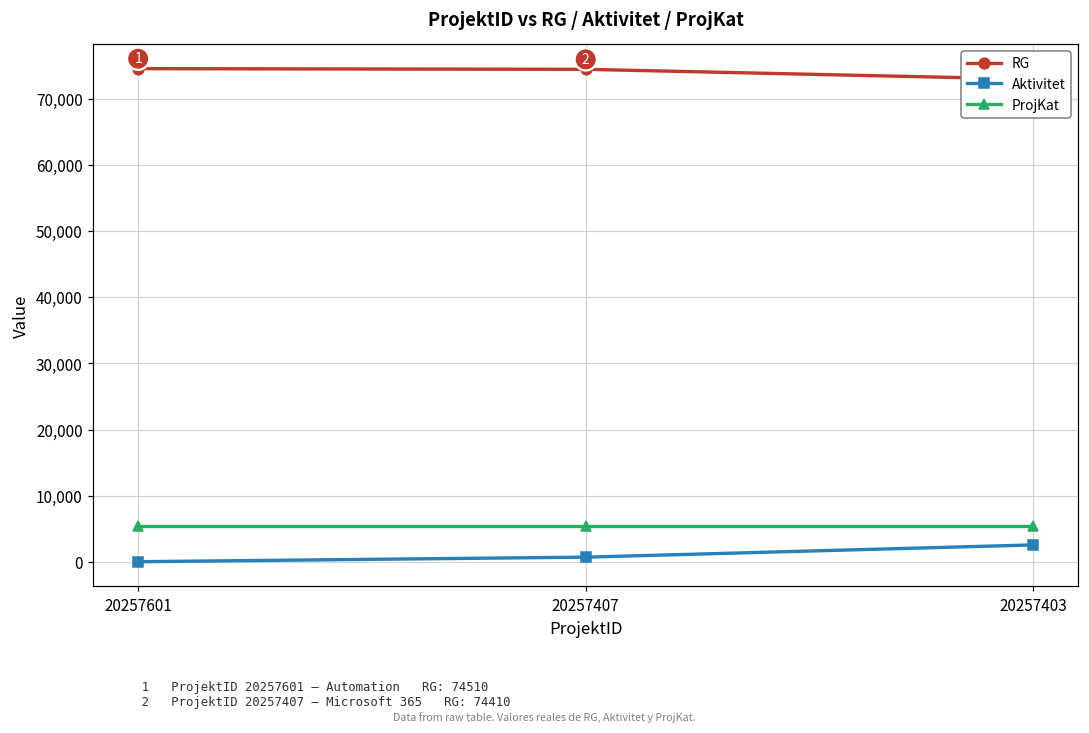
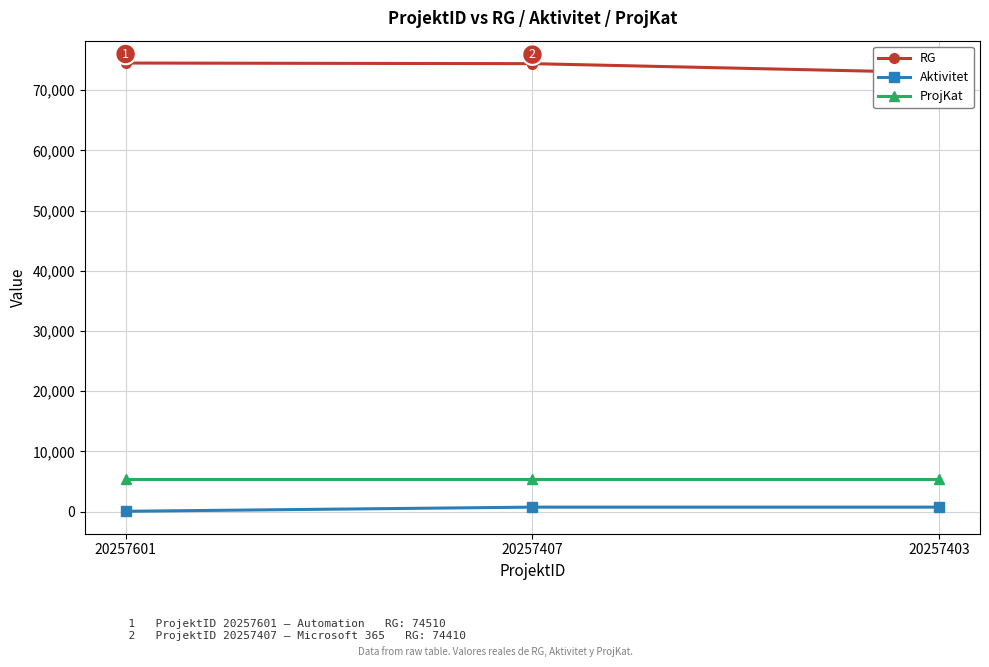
Aktivitet, 20257403: 3,000 -> 1,000
